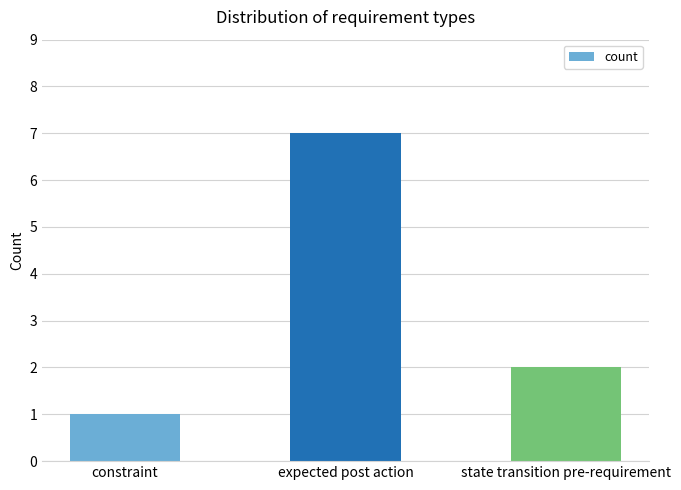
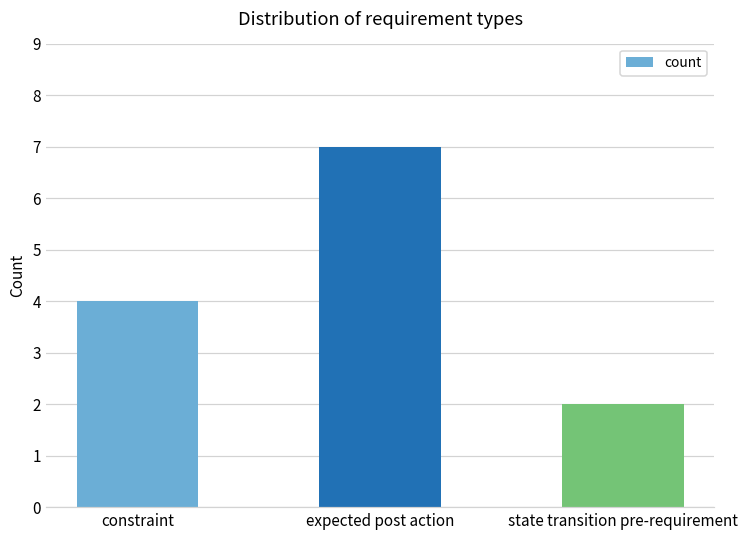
constraint: 1 -> 4
